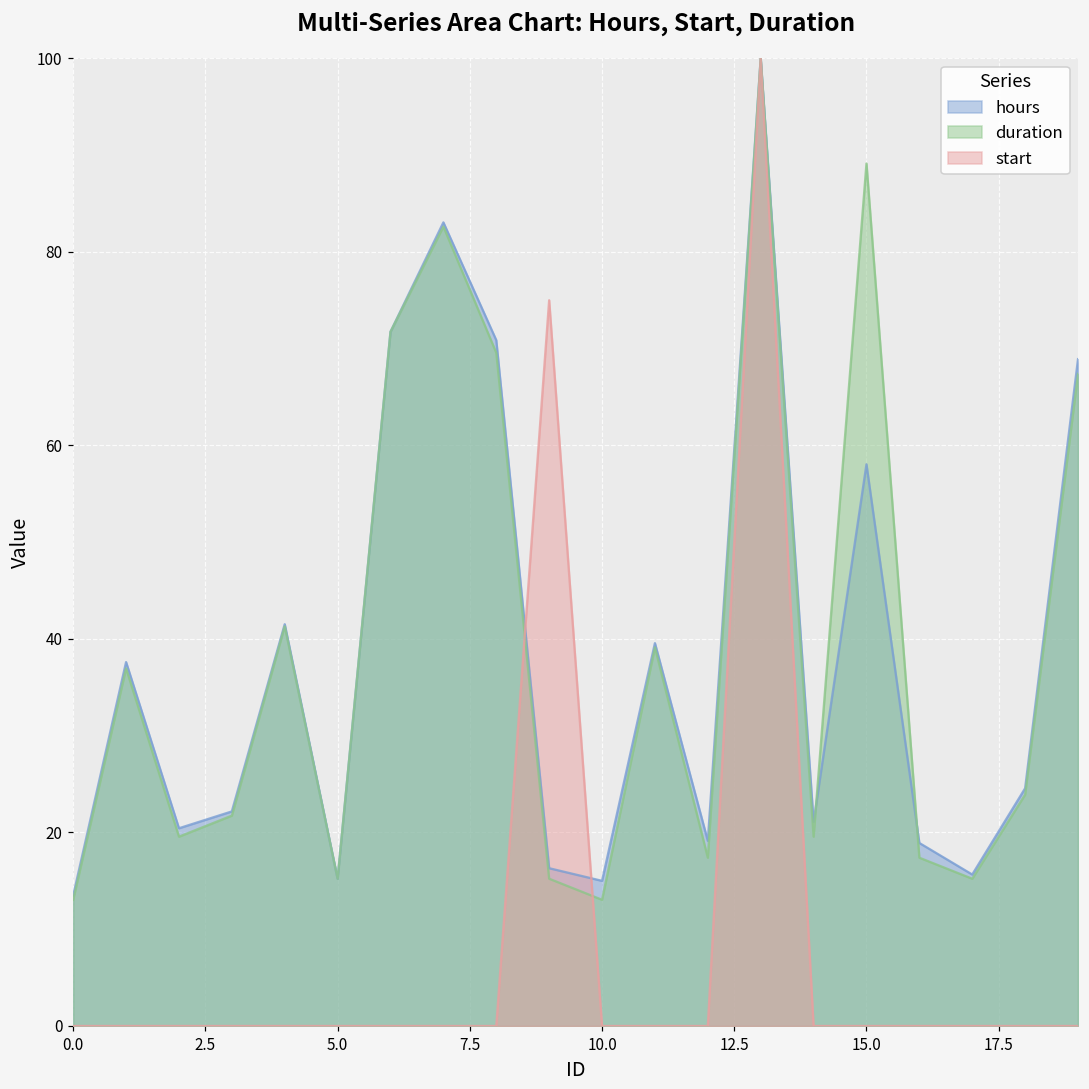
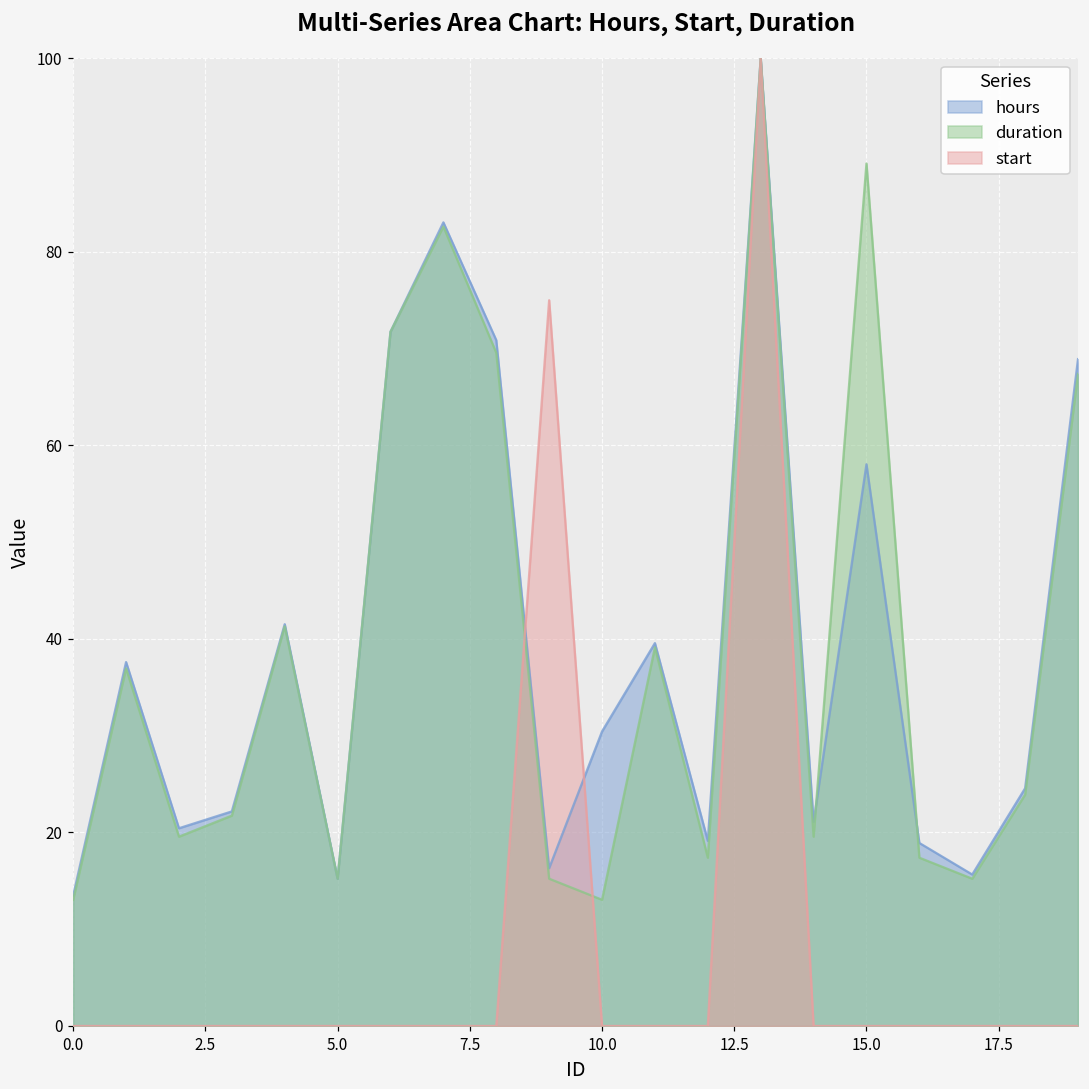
hours, 10.0: 15 -> 30
